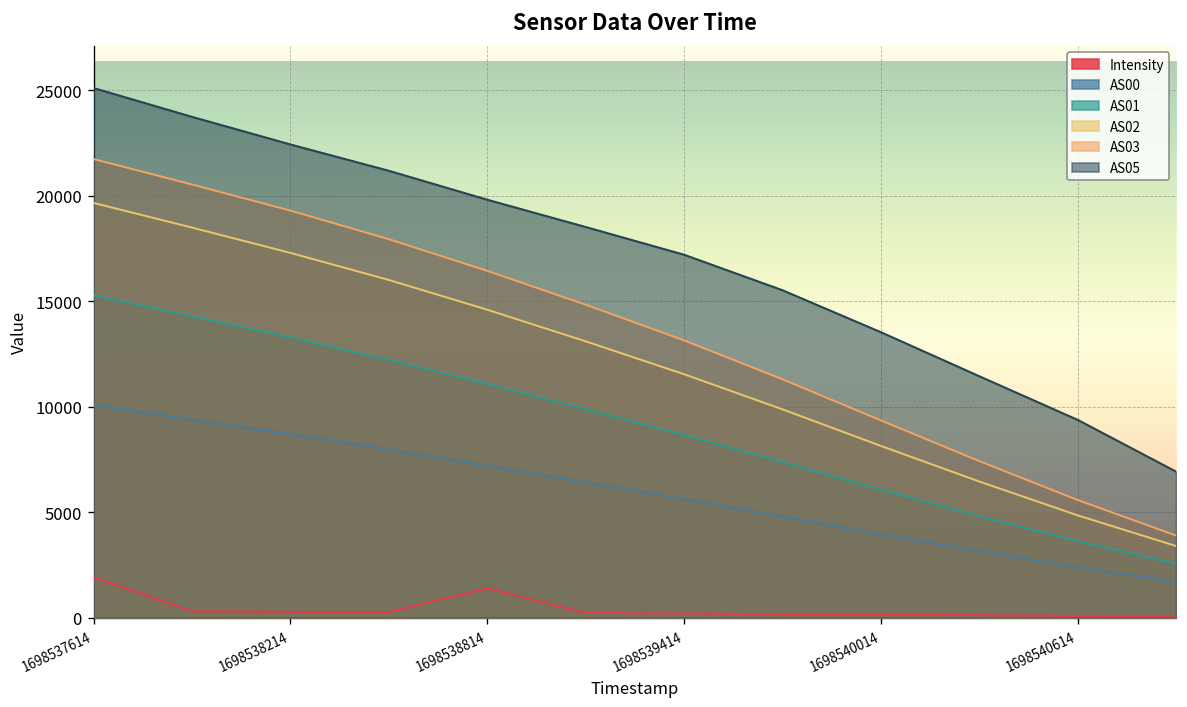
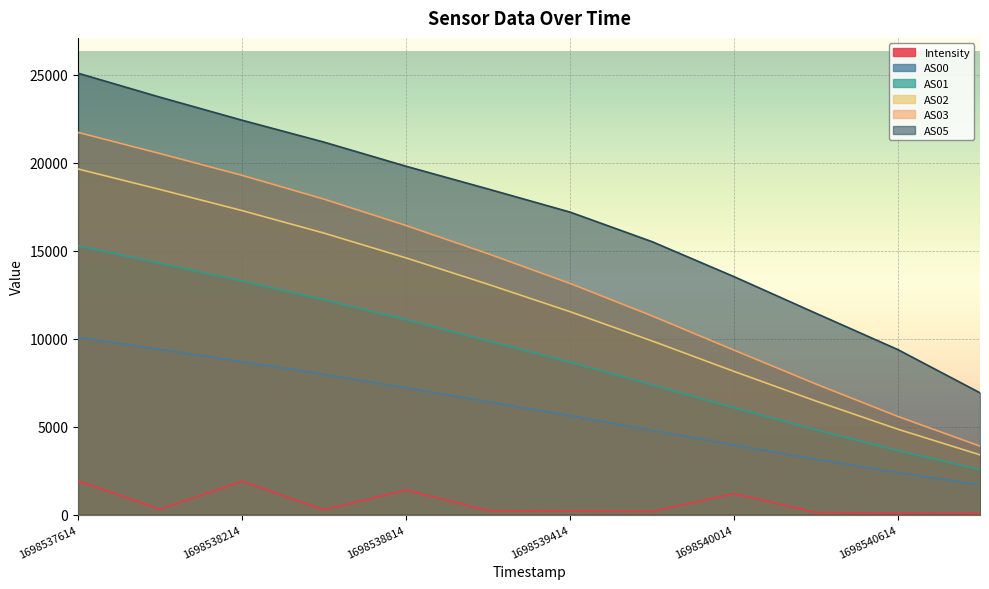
Intensity, 1698538214: 300 -> 1900
Intensity, 1698540014: 100 -> 1200
